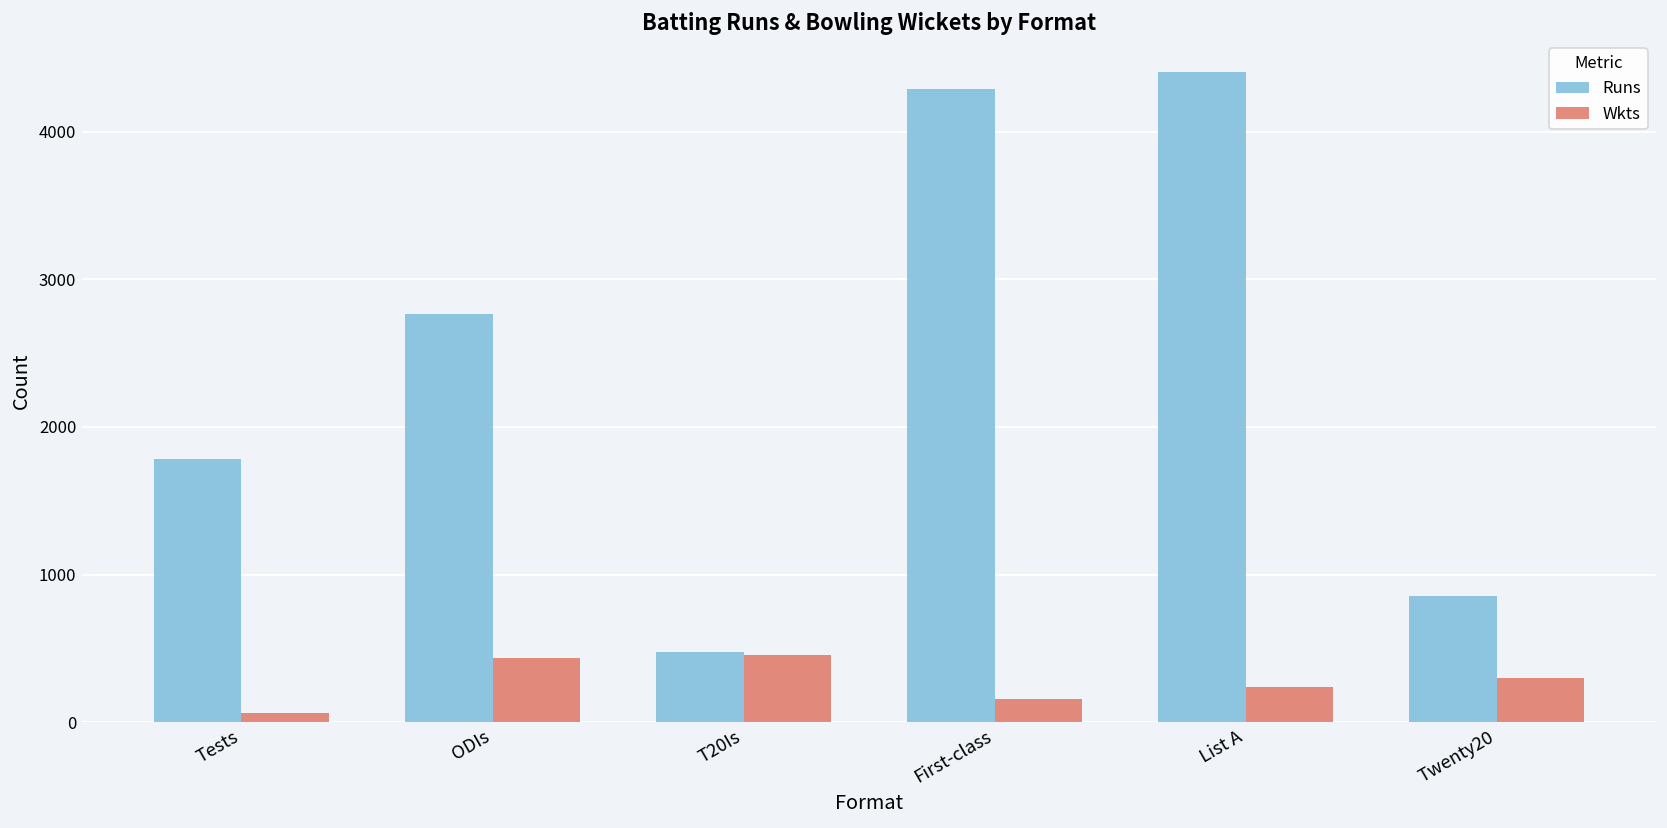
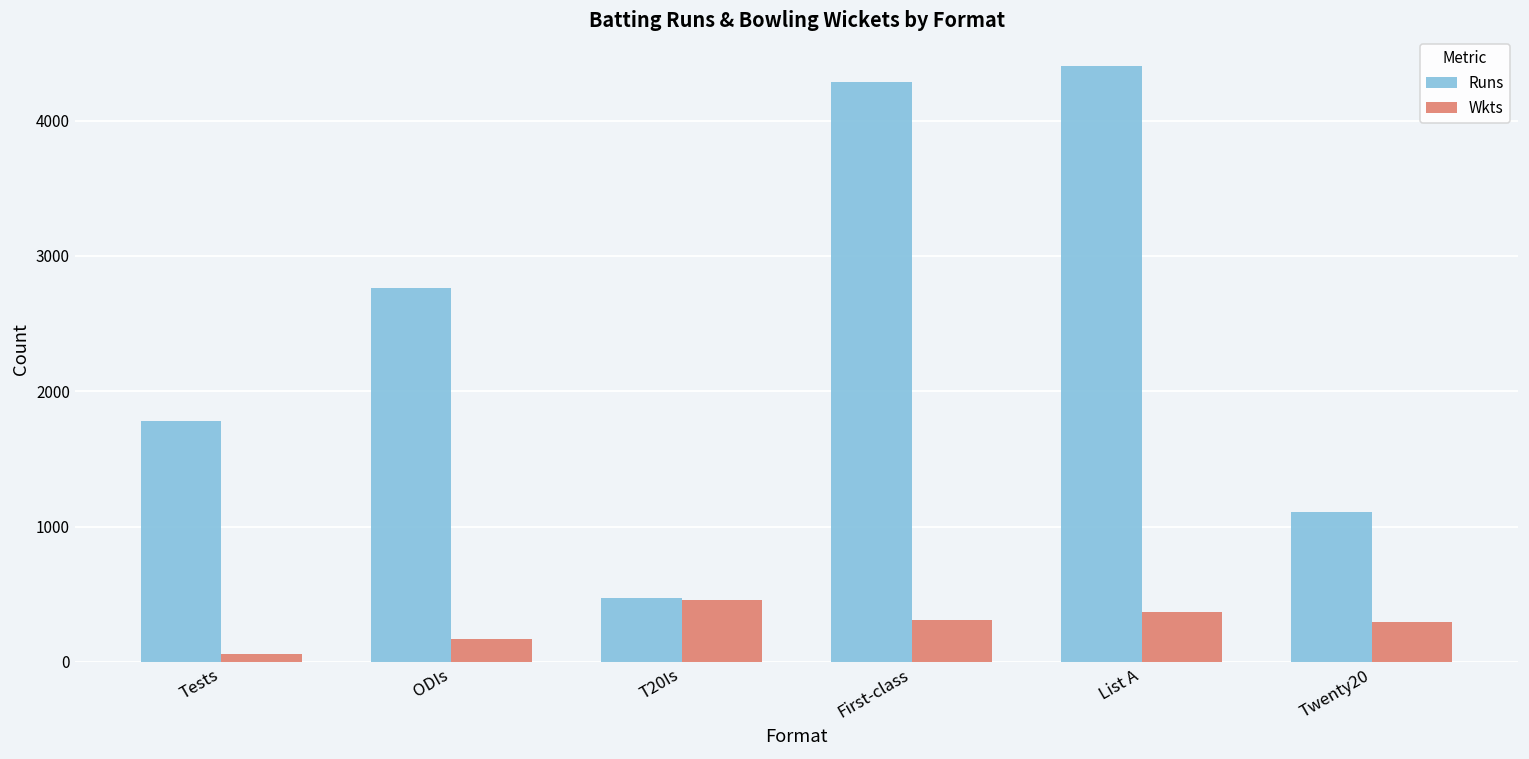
Wkts, ODIs: 440 -> 170
Wkts, First-class: 160 -> 310
Wkts, List A: 240 -> 370
Runs, Twenty20: 860 -> 1110
